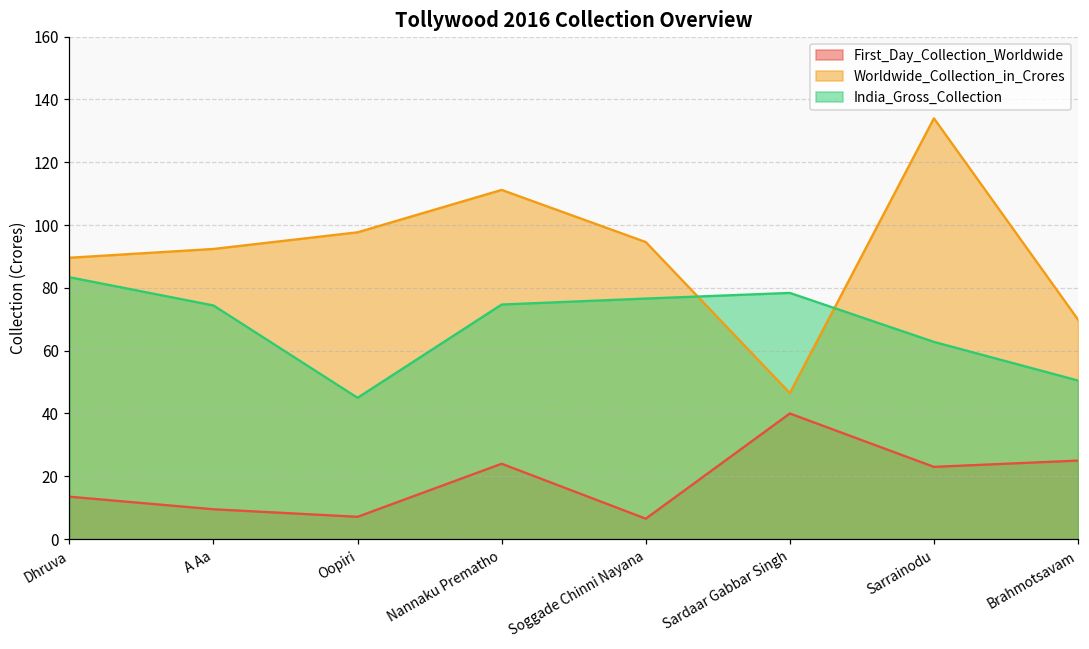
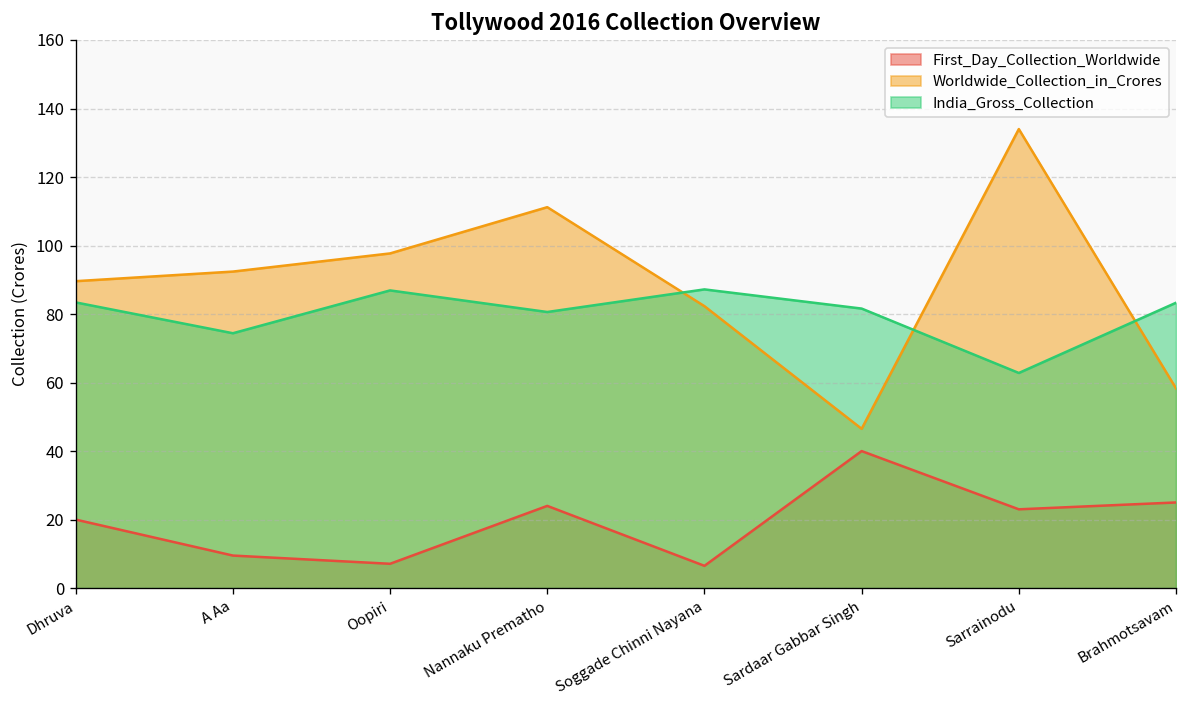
First_Day_Collection_Worldwide, Dhruva: 14 -> 20
India_Gross_Collection, Oopiri: 45 -> 87
India_Gross_Collection, Nannaku Prematho: 75 -> 81
Worldwide_Collection_in_Crores, Soggade Chinni Nayana: 95 -> 82
India_Gross_Collection, Soggade Chinni Nayana: 77 -> 87
India_Gross_Collection, Sardaar Gabbar Singh: 78 -> 82
Worldwide_Collection_in_Crores, Brahmotsavam: 70 -> 58
India_Gross_Collection, Brahmotsavam: 51 -> 83
